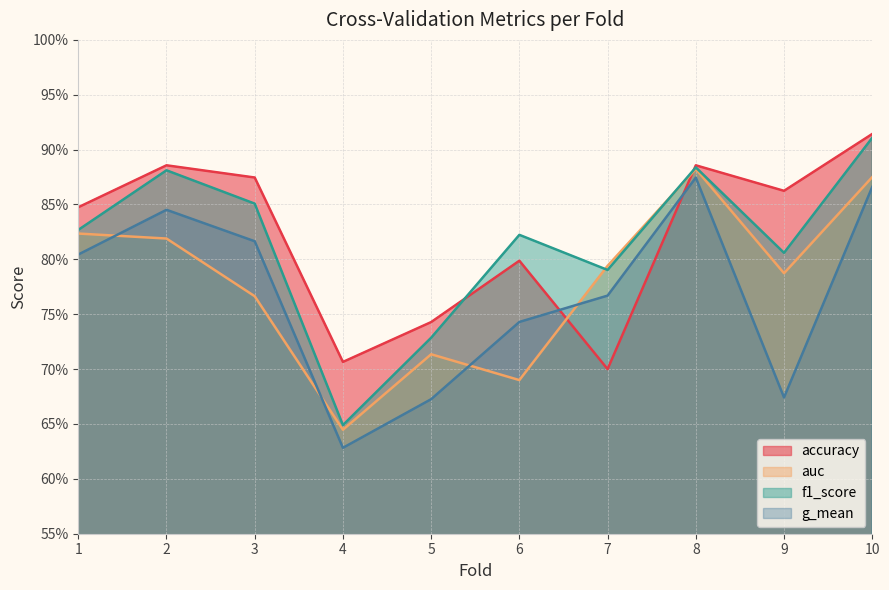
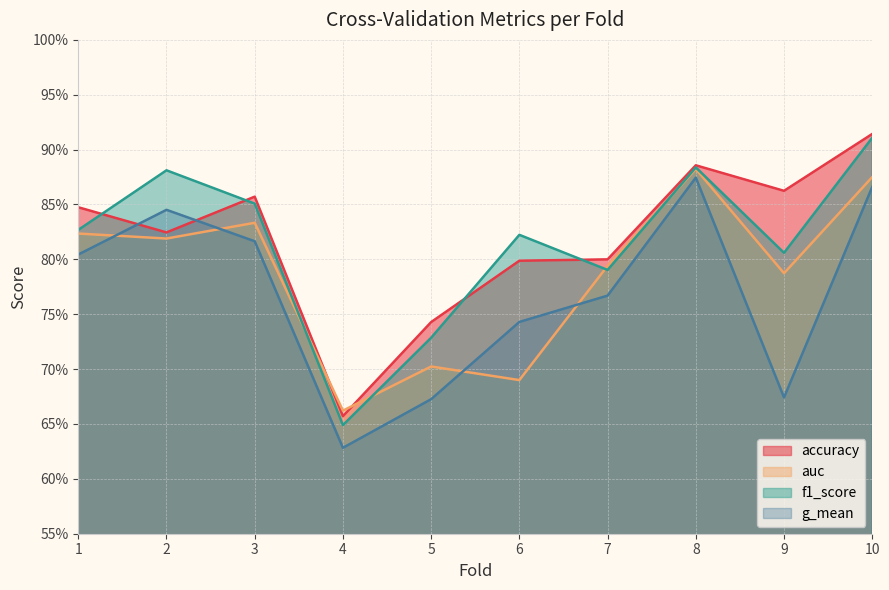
accuracy, 2: 88.6% -> 82.5%
accuracy, 3: 87.5% -> 85.7%
auc, 3: 76.6% -> 83.3%
accuracy, 4: 70.7% -> 65.7%
auc, 4: 64.5% -> 66.2%
auc, 5: 71.4% -> 70.2%
accuracy, 7: 70.0% -> 80.0%
